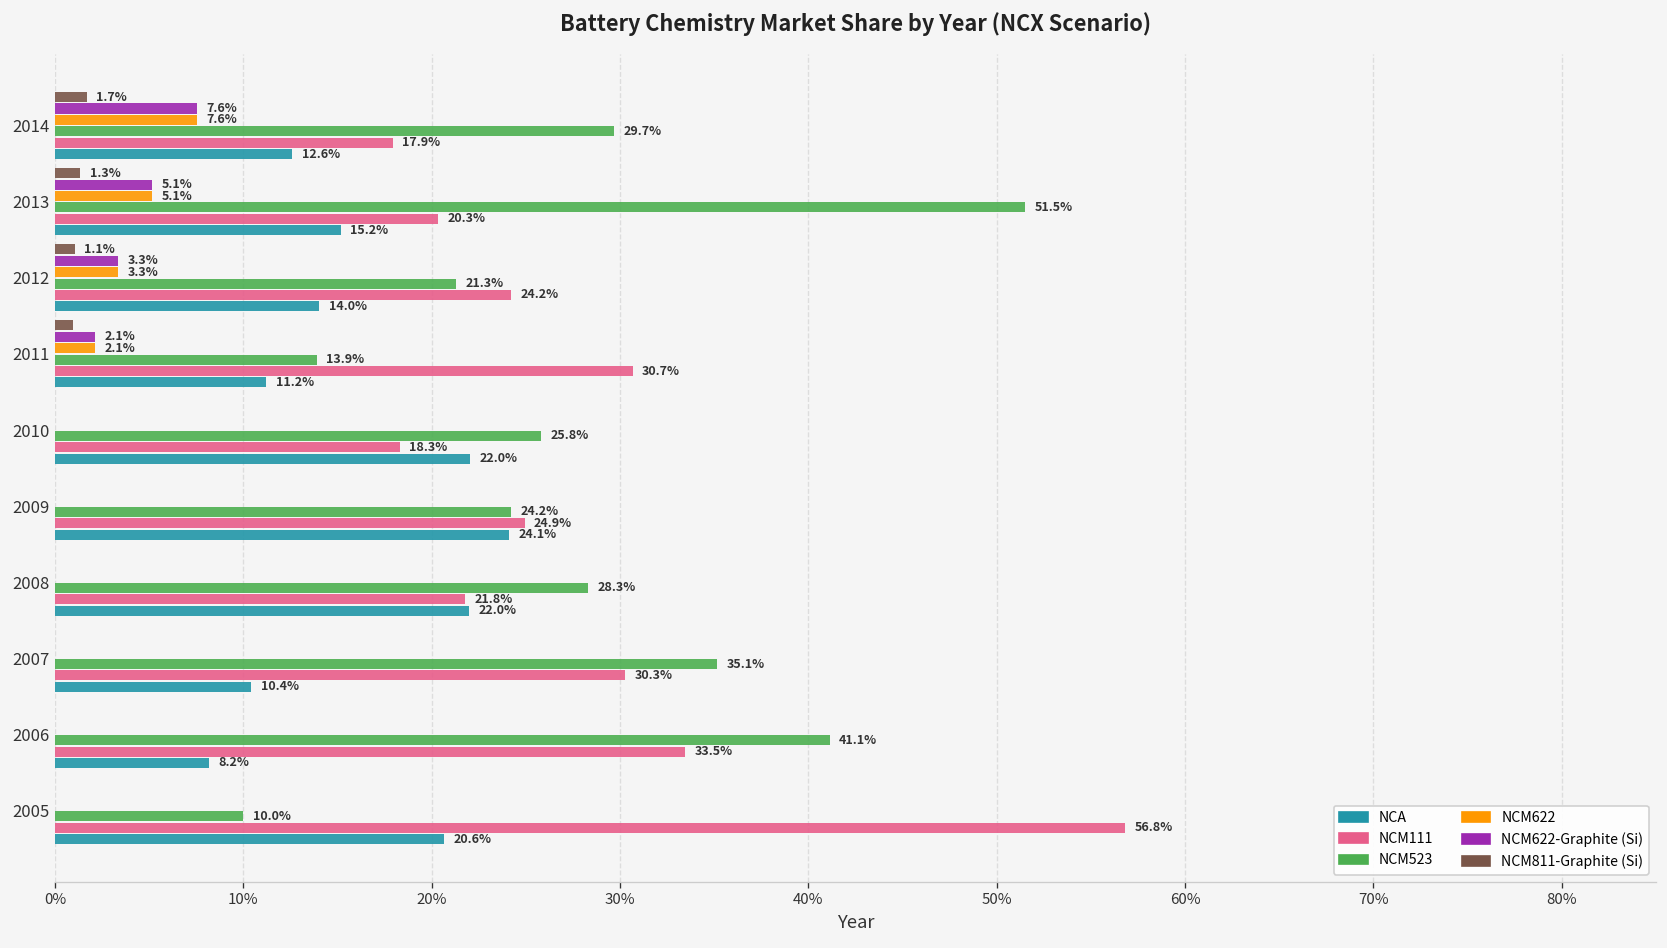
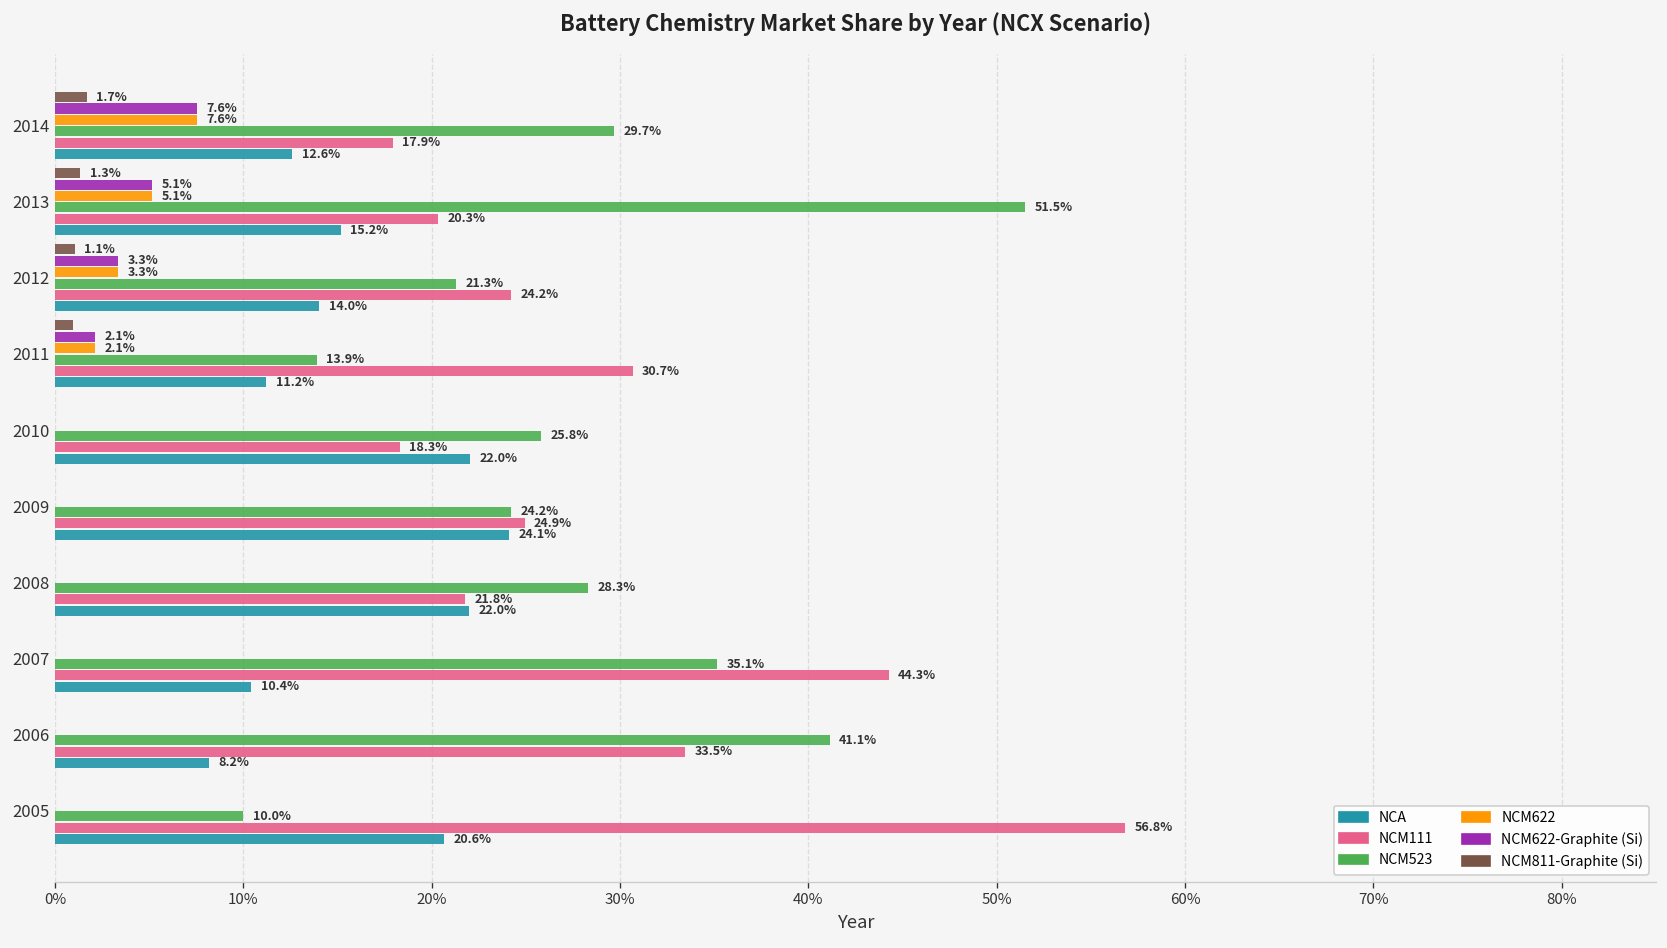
NCM111, 2007: 30.3% -> 44.3%
